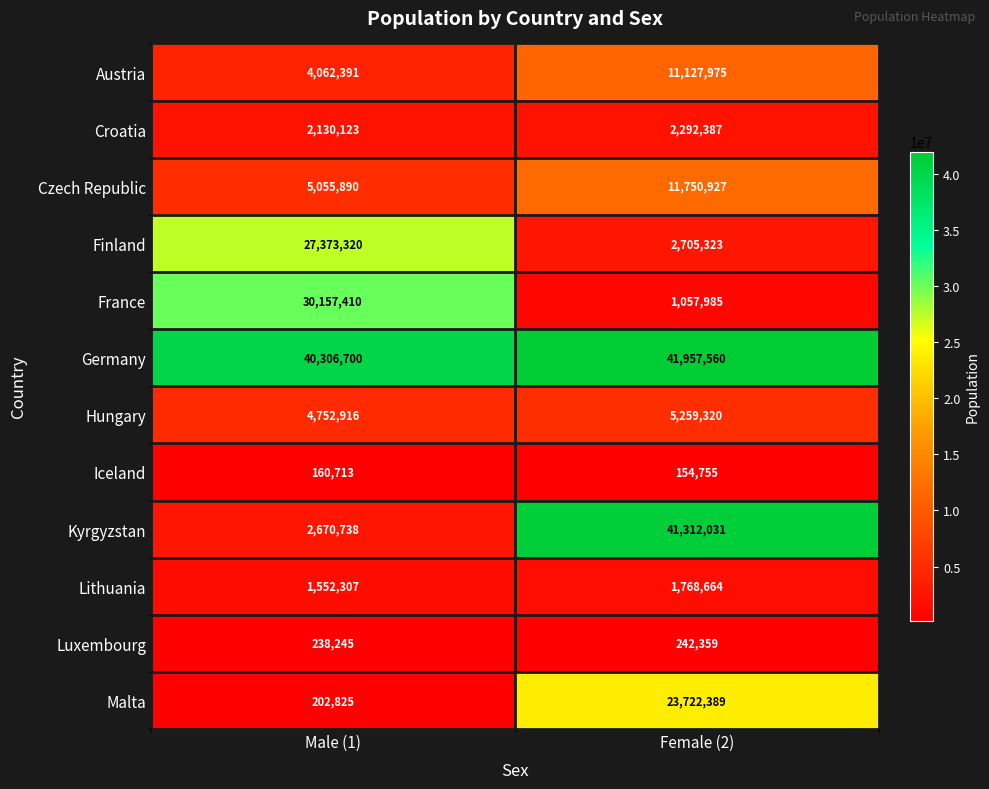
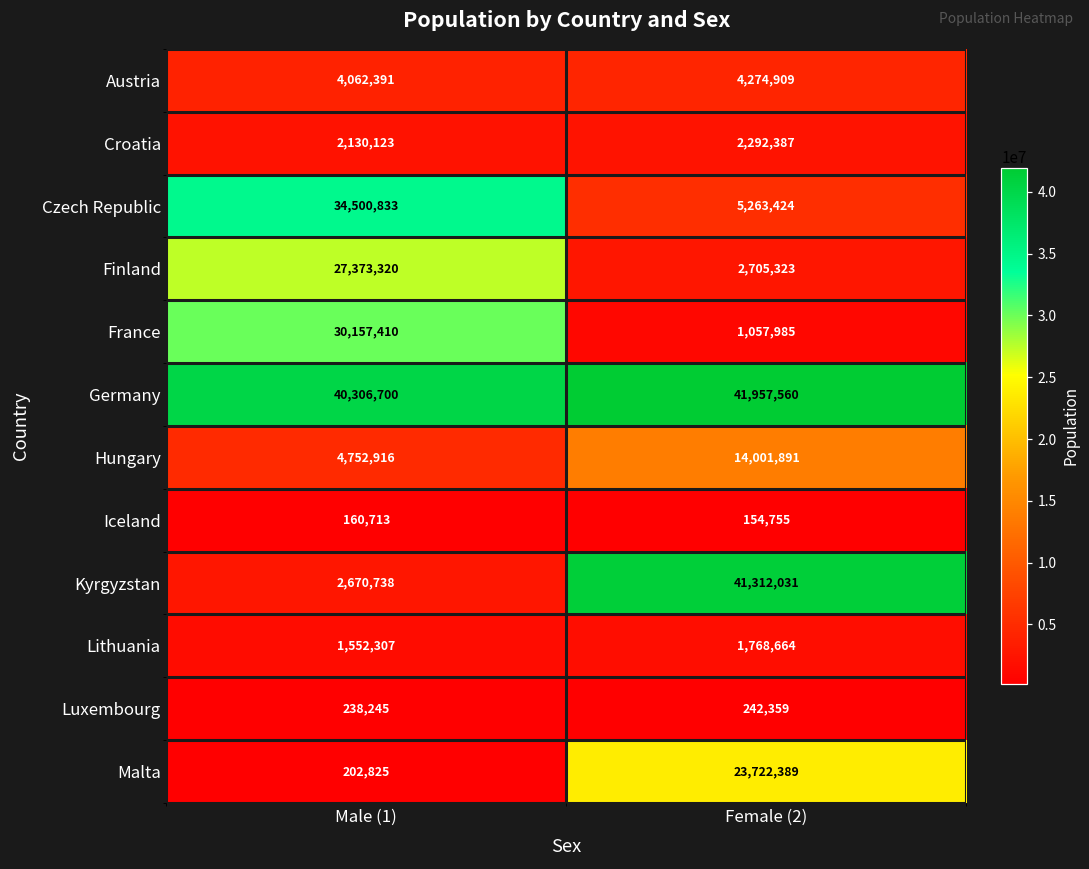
Austria, Female (2): 11,127,975 -> 4,274,909
Czech Republic, Male (1): 5,055,890 -> 34,500,833
Czech Republic, Female (2): 11,750,927 -> 5,263,424
Hungary, Female (2): 5,259,320 -> 14,001,891
